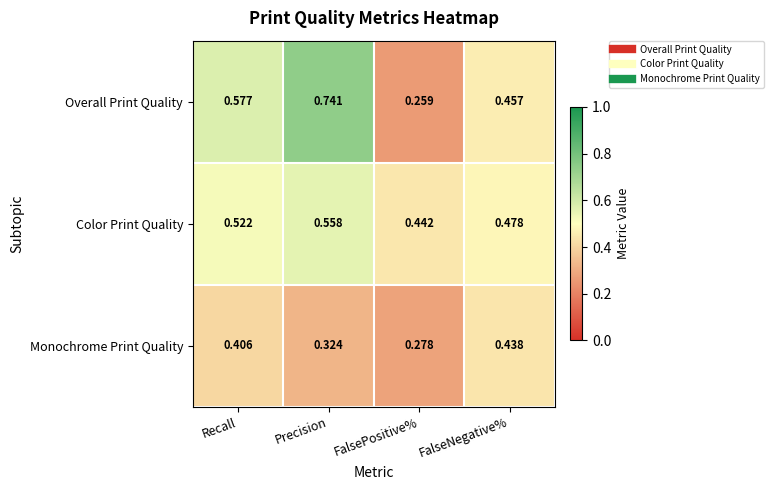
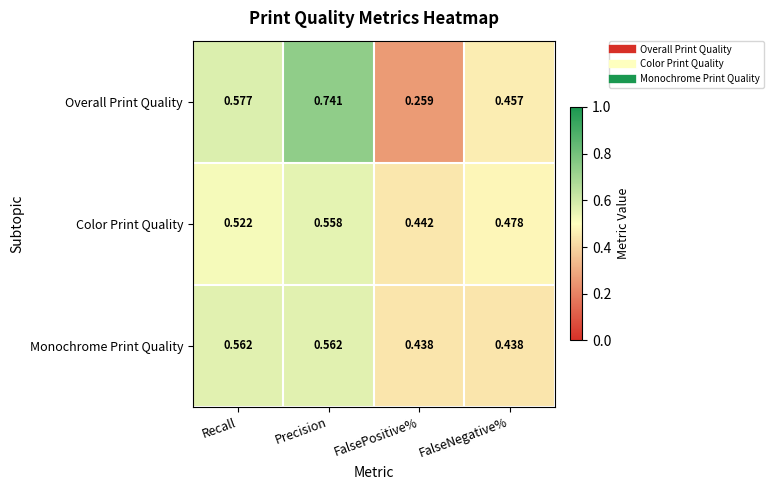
Monochrome Print Quality, Recall: 0.406 -> 0.562
Monochrome Print Quality, Precision: 0.324 -> 0.562
Monochrome Print Quality, FalsePositive%: 0.278 -> 0.438
